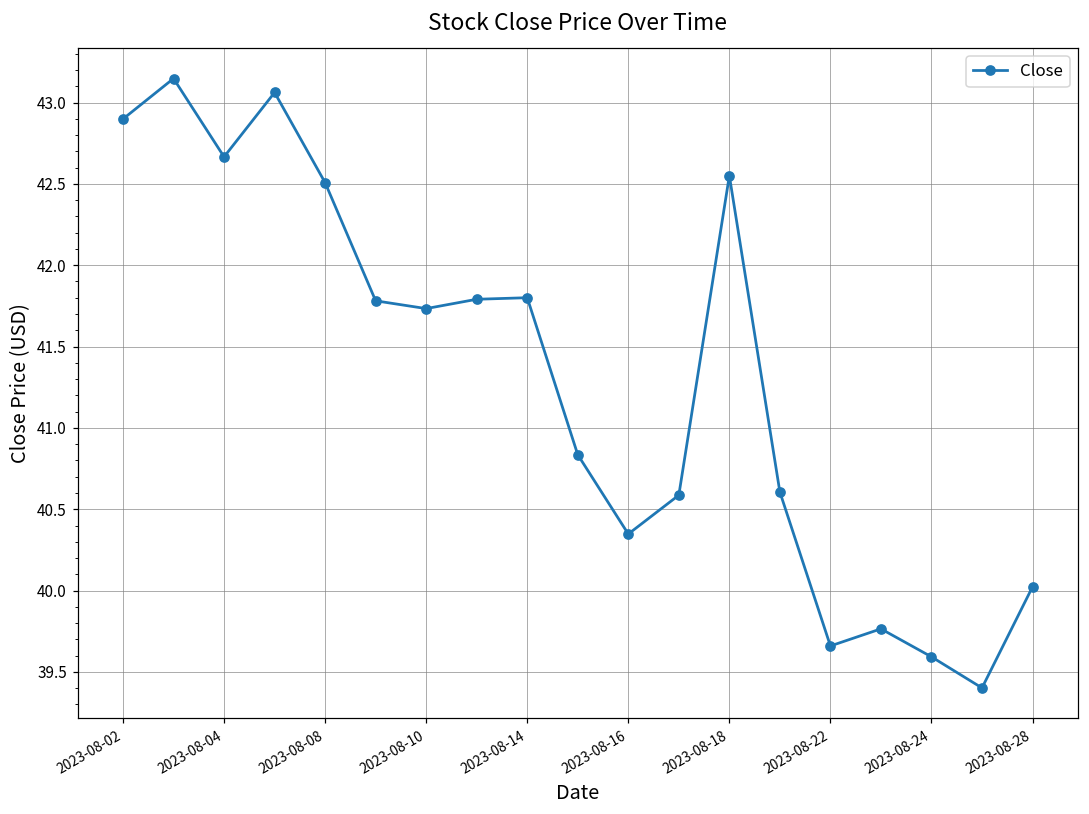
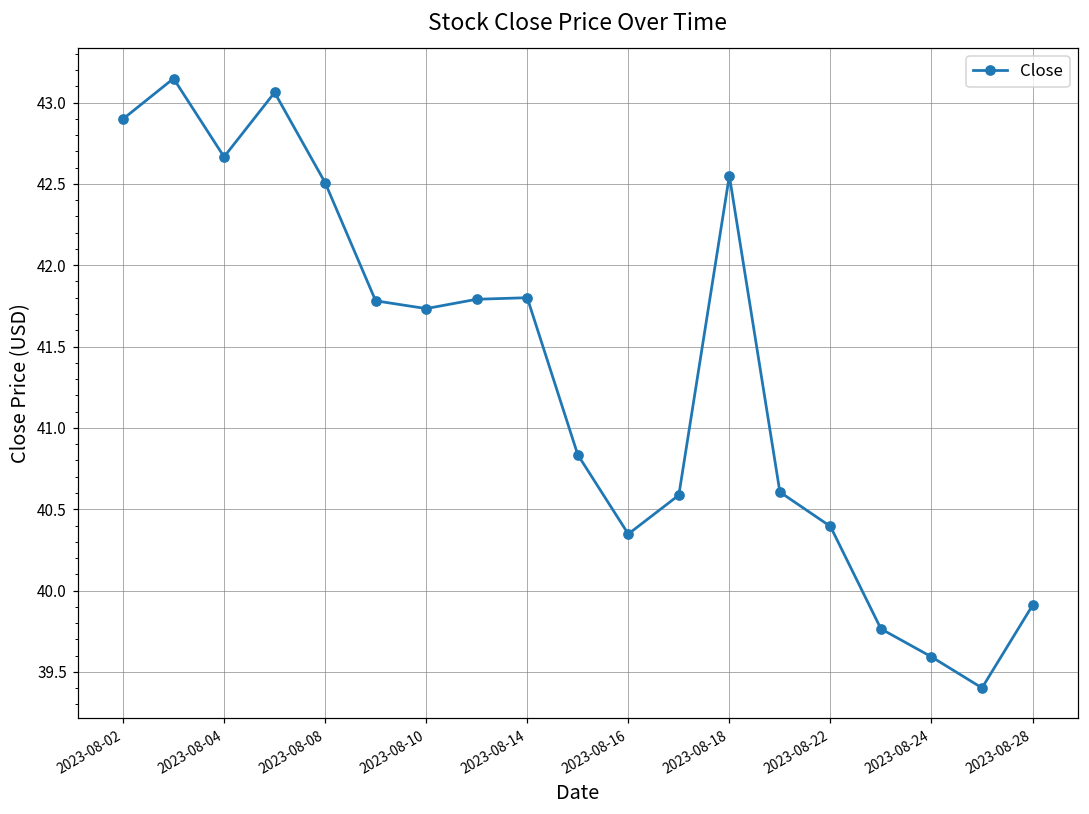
2023-08-22: 39.66 -> 40.39
2023-08-28: 40.02 -> 39.91
